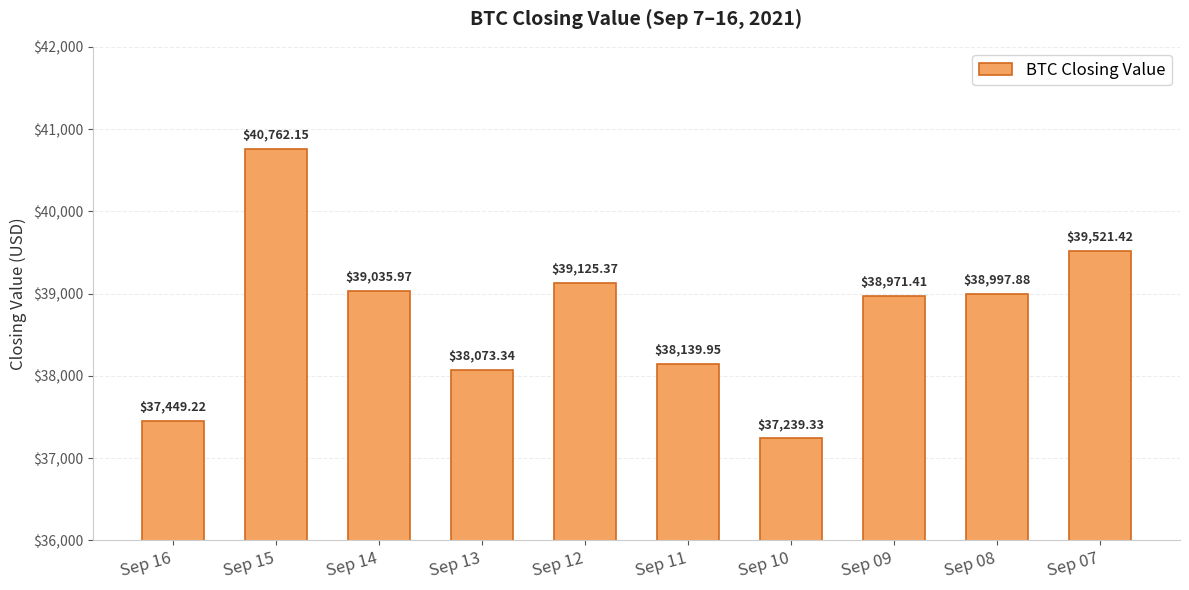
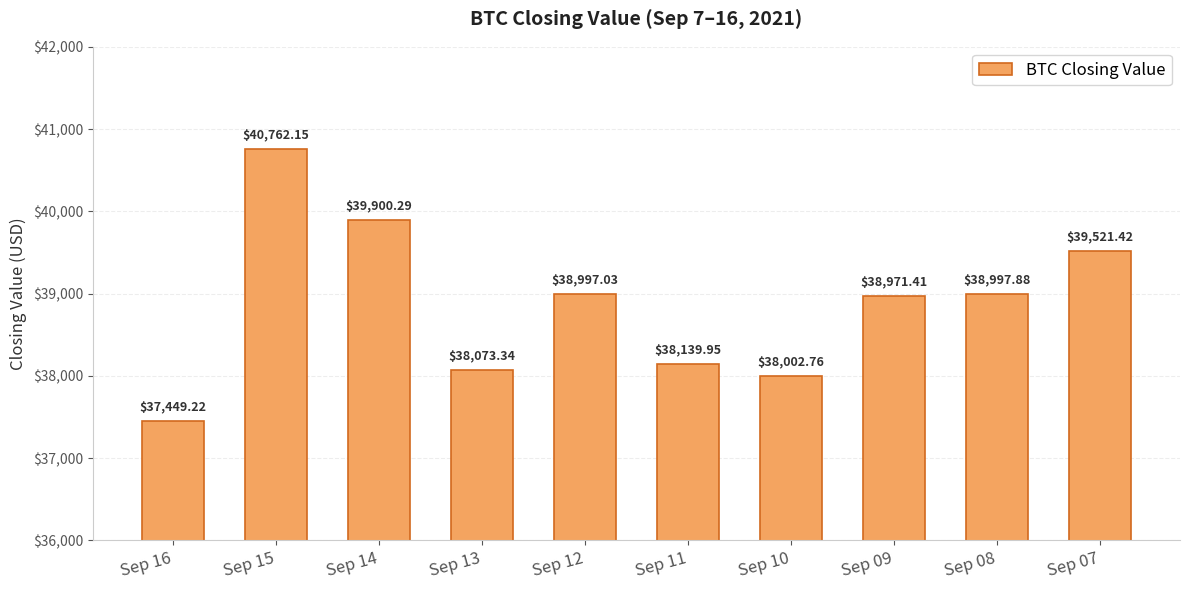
Sep 14: $39,035.97 -> $39,900.29
Sep 12: $39,125.37 -> $38,997.03
Sep 10: $37,239.33 -> $38,002.76
